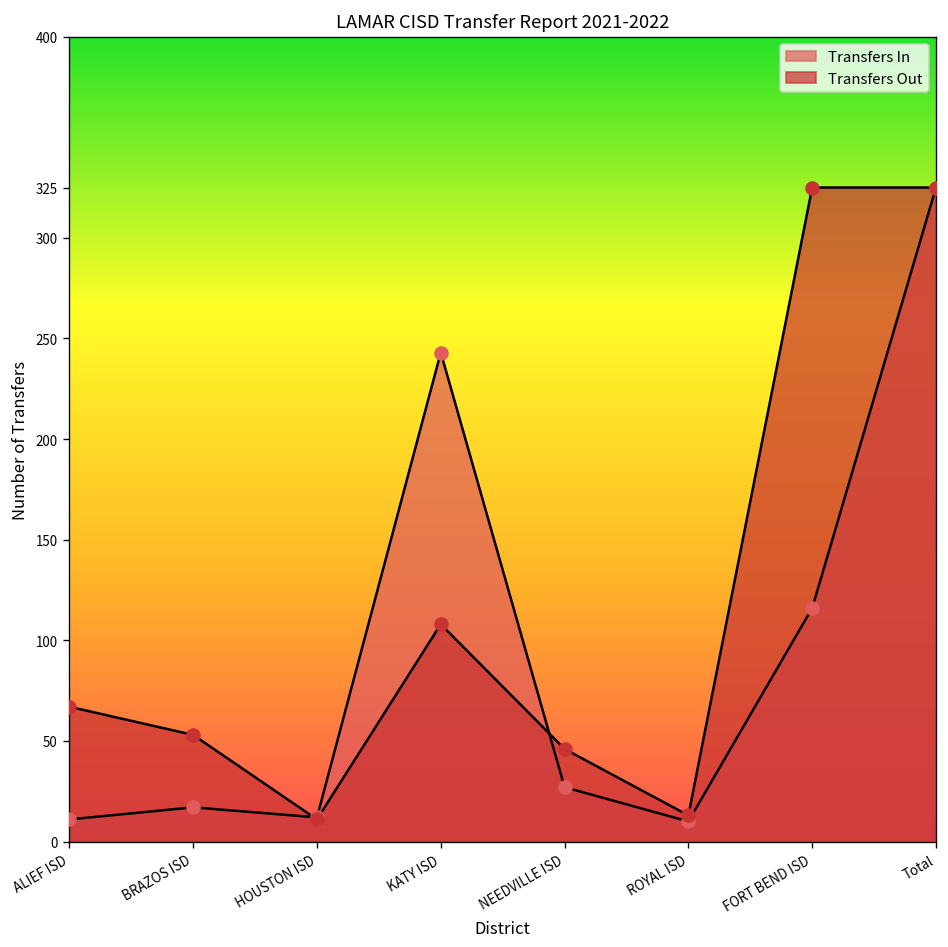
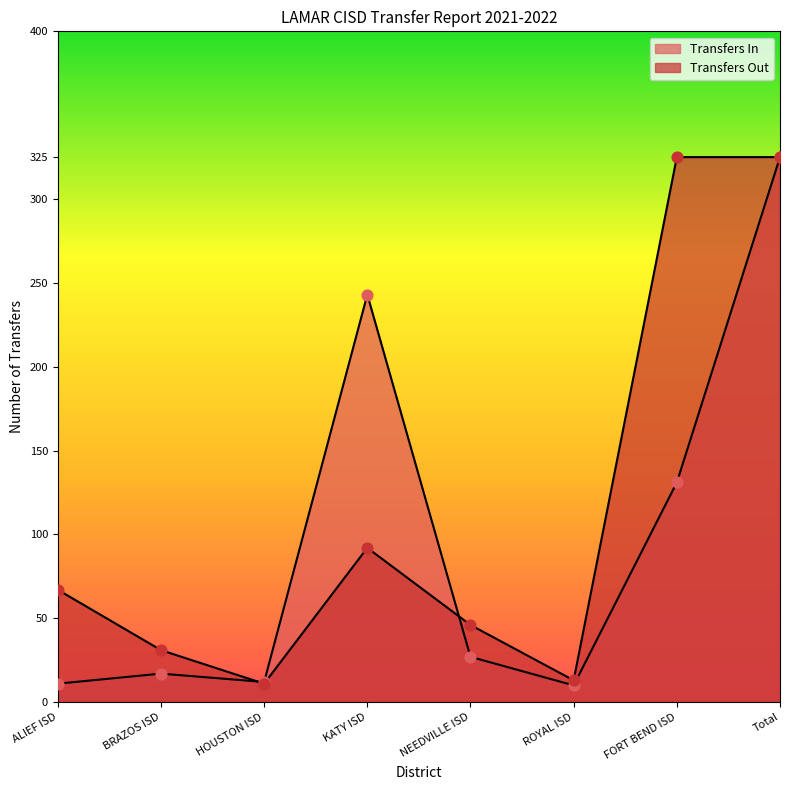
Transfers Out, BRAZOS ISD: 53 -> 31
Transfers Out, KATY ISD: 108 -> 92
Transfers In, FORT BEND ISD: 116 -> 131
